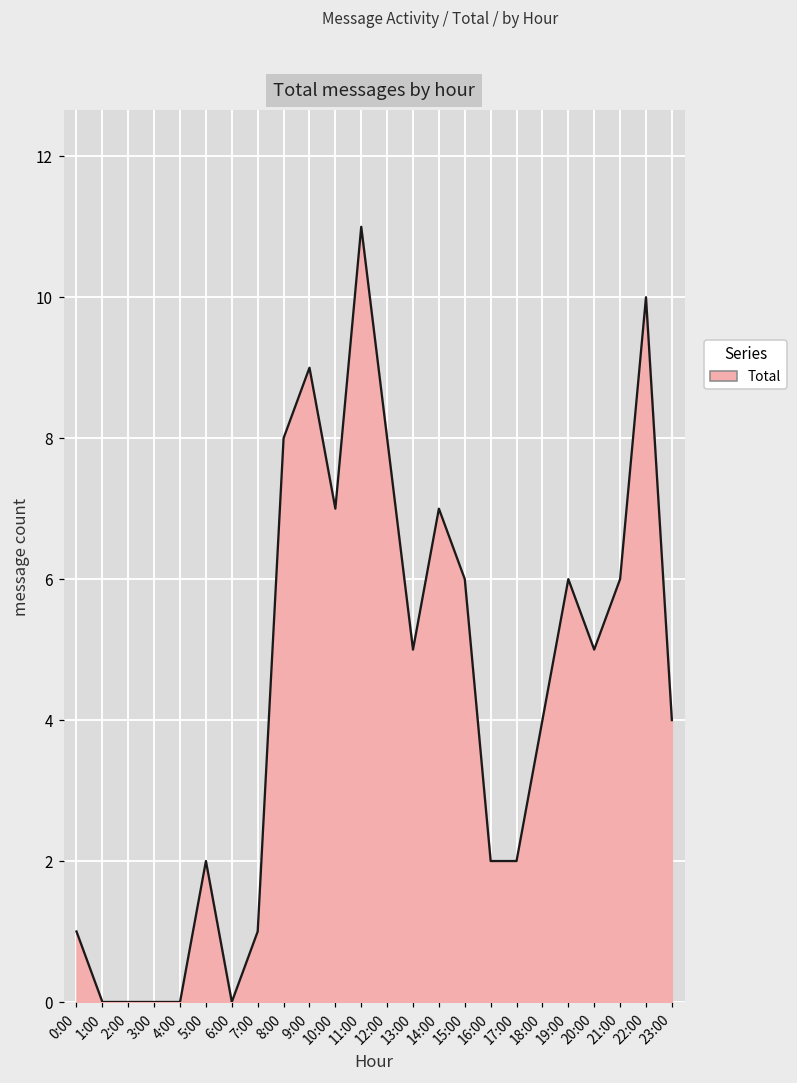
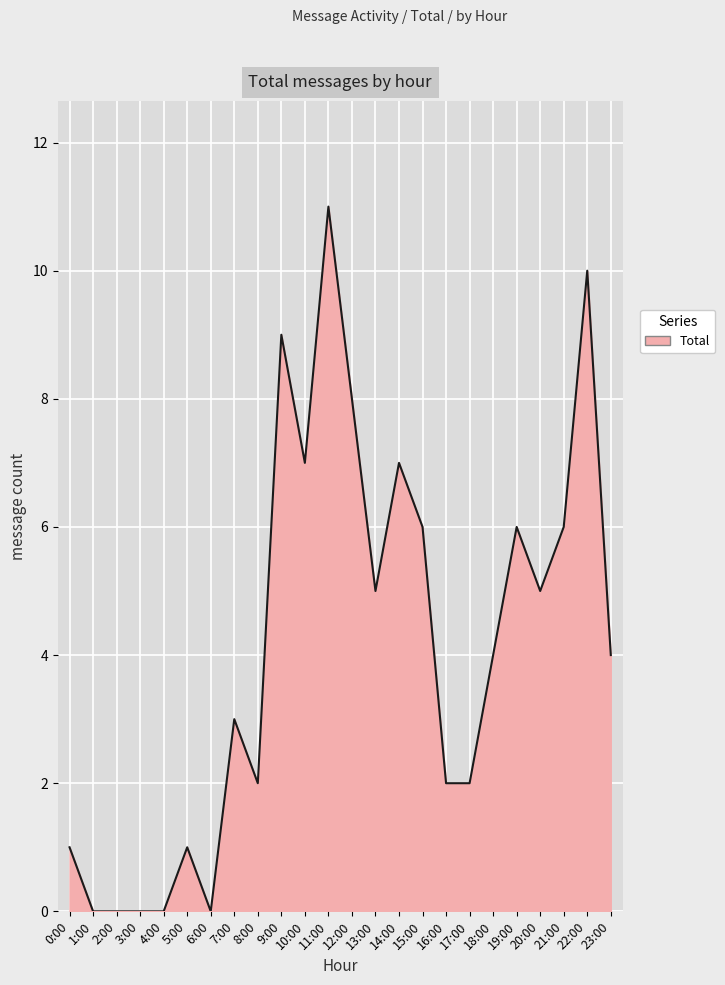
5:00: 2 -> 1
7:00: 1 -> 3
8:00: 8 -> 2
